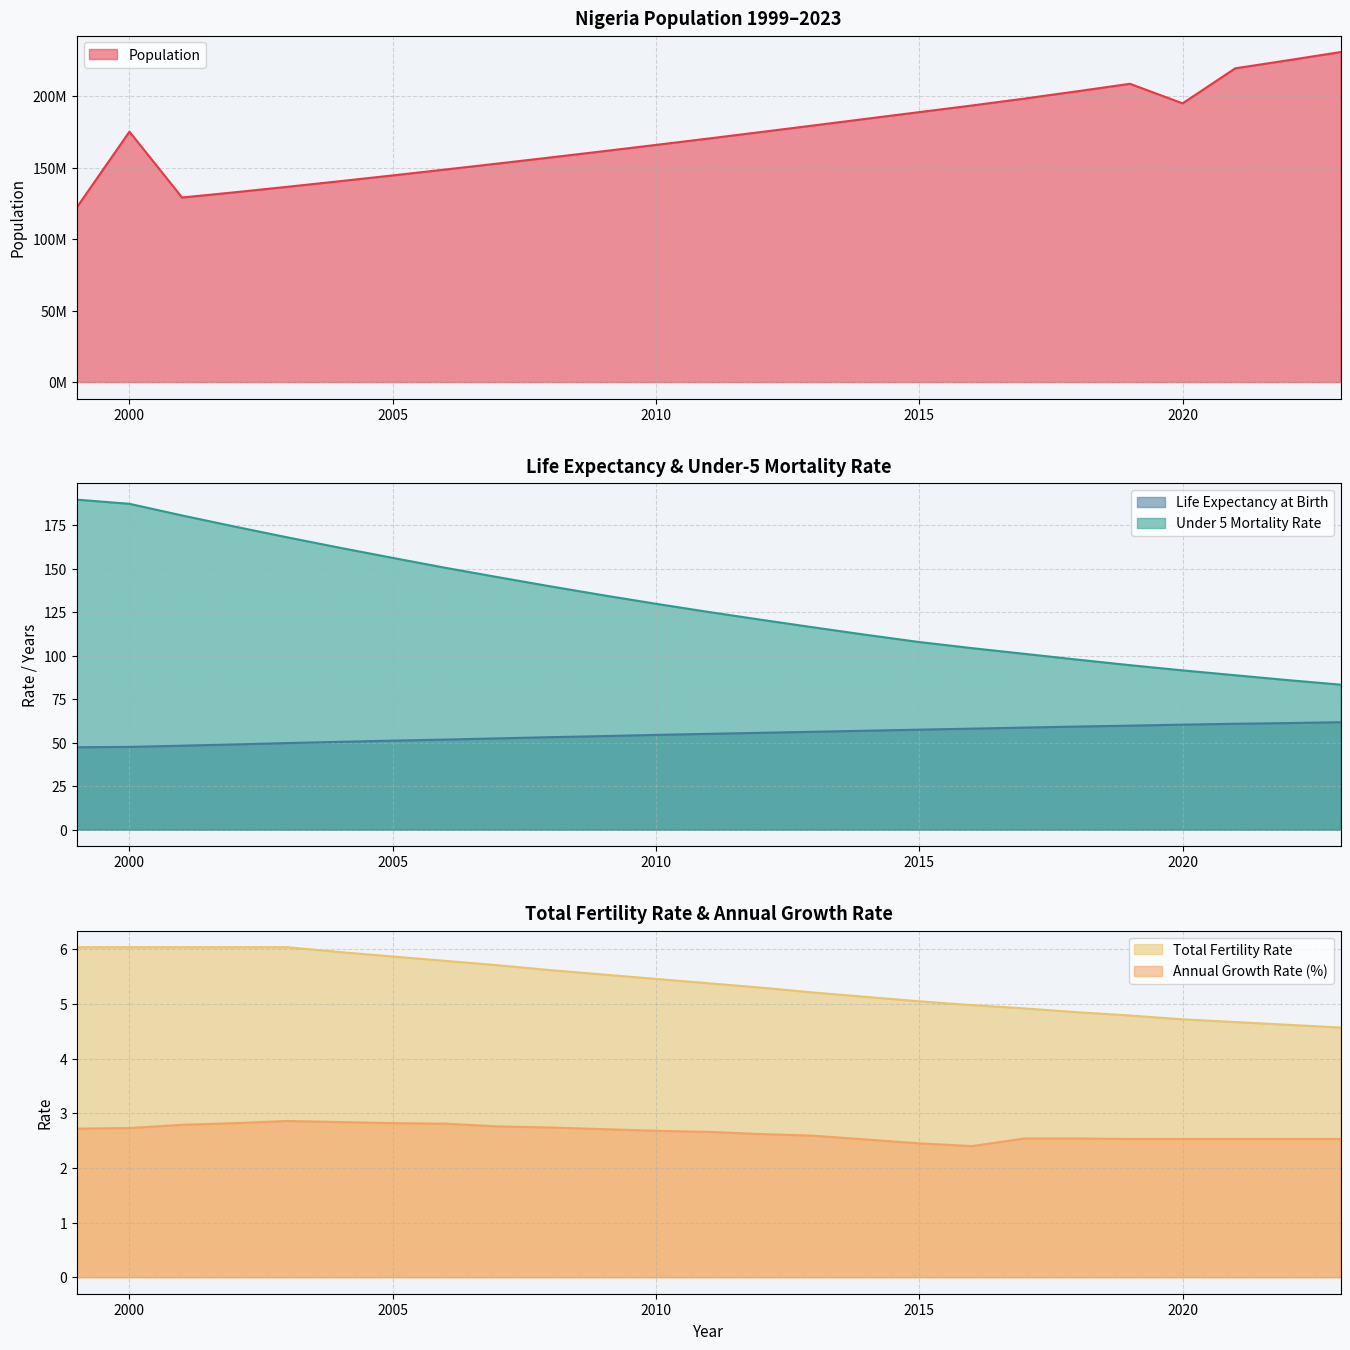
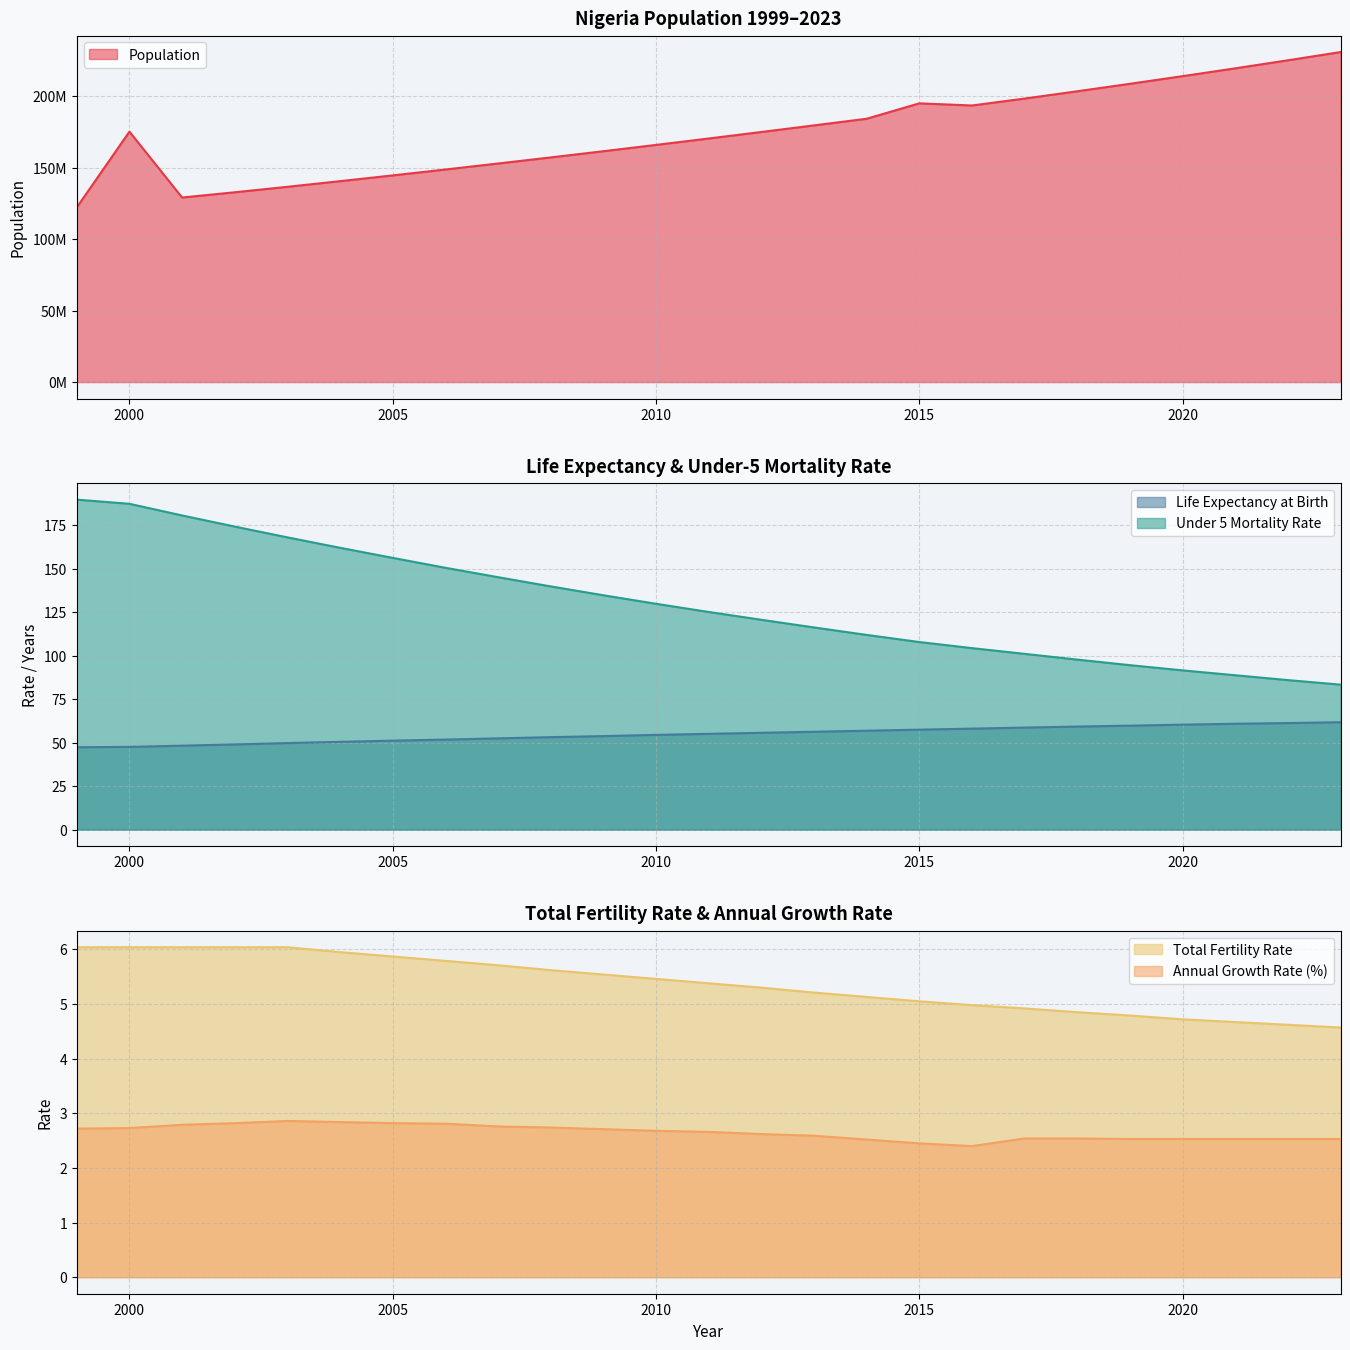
Nigeria Population 1999–2023, 2015: 189000000 -> 195000000
Nigeria Population 1999–2023, 2020: 195000000 -> 214000000
